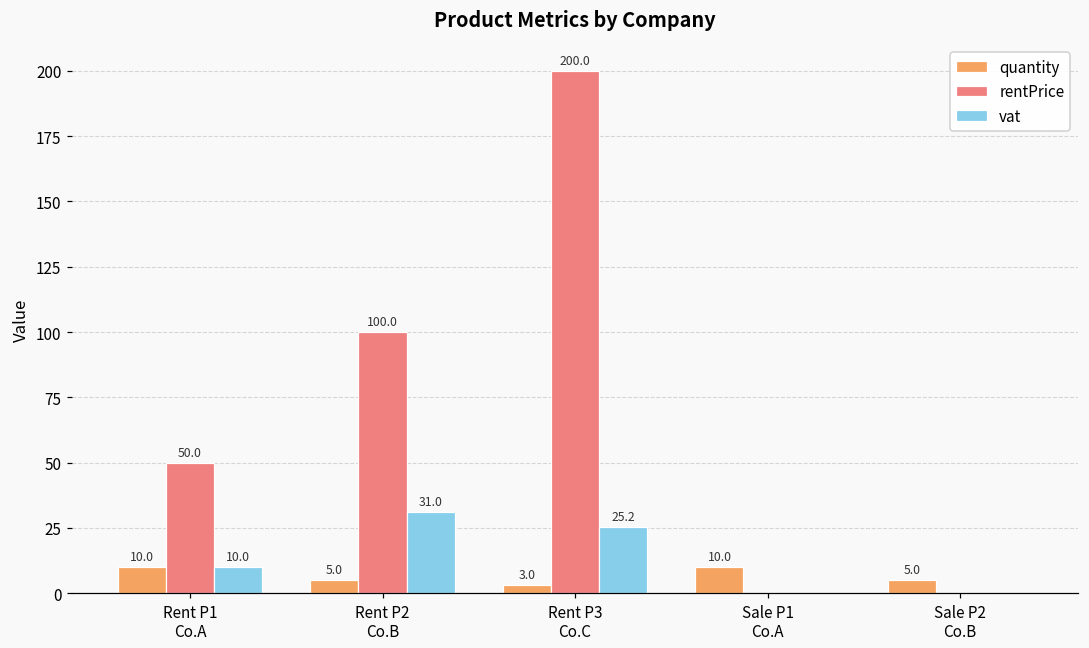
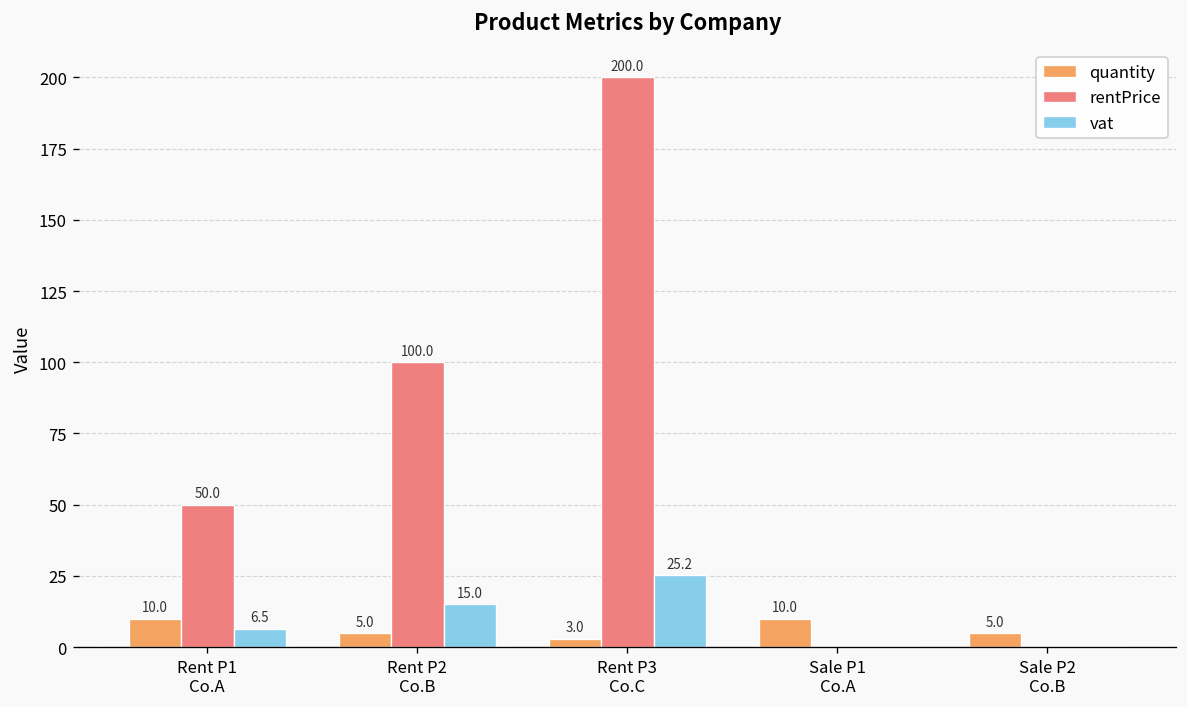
vat, Rent P1 Co.A: 10.0 -> 6.5
vat, Rent P2 Co.B: 31.0 -> 15.0
